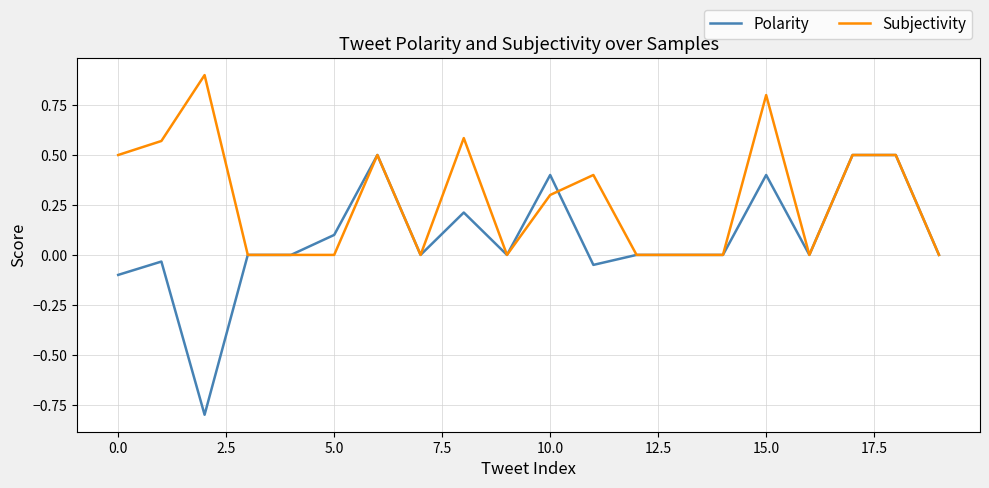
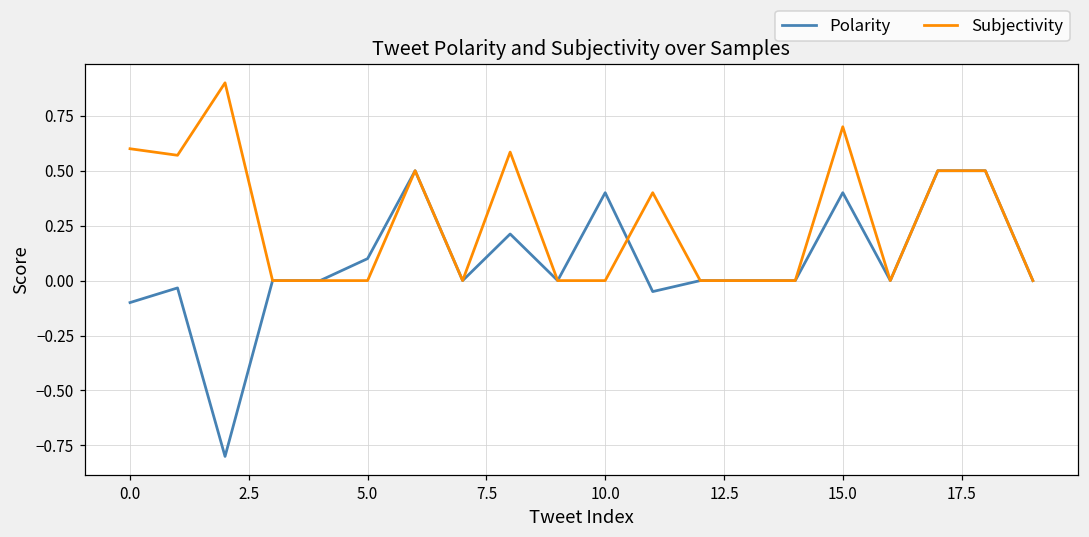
Subjectivity, 0.0: 0.5 -> 0.6
Subjectivity, 10.0: 0.3 -> 0.0
Subjectivity, 15.0: 0.8 -> 0.7
